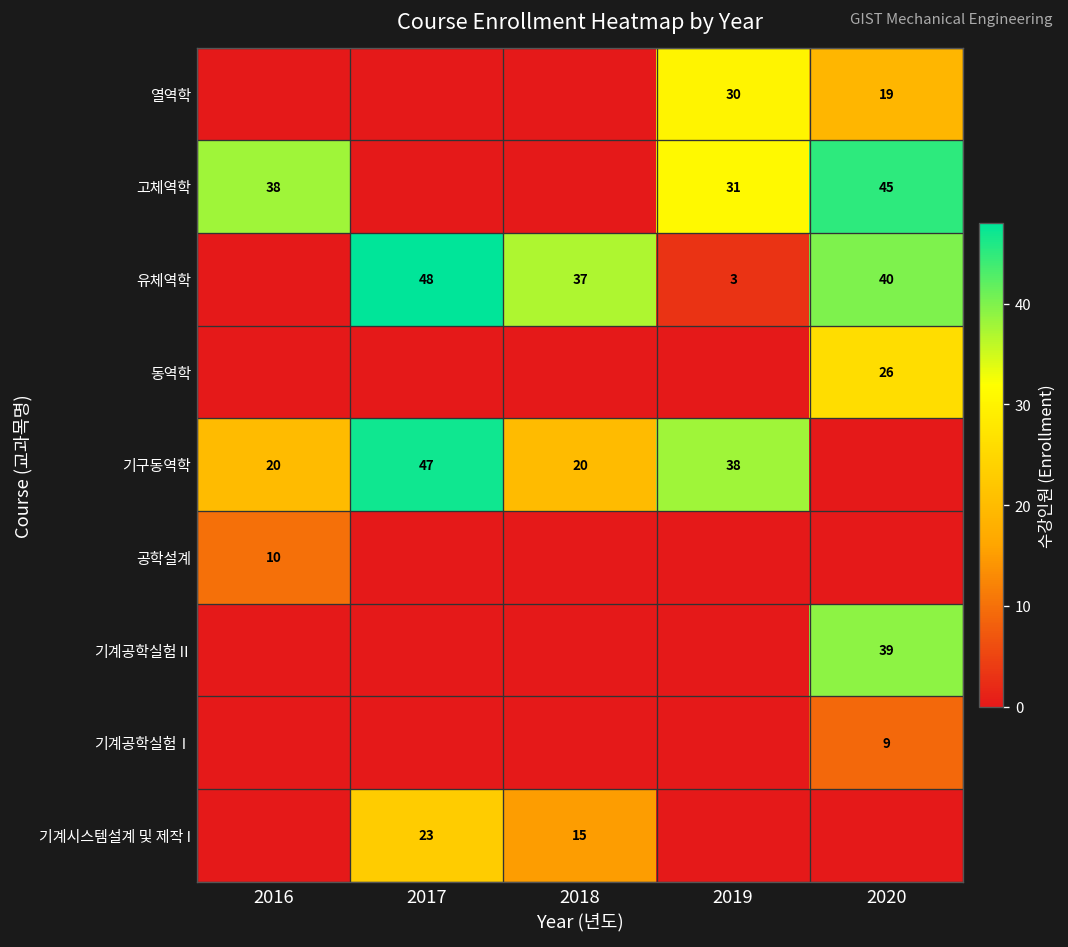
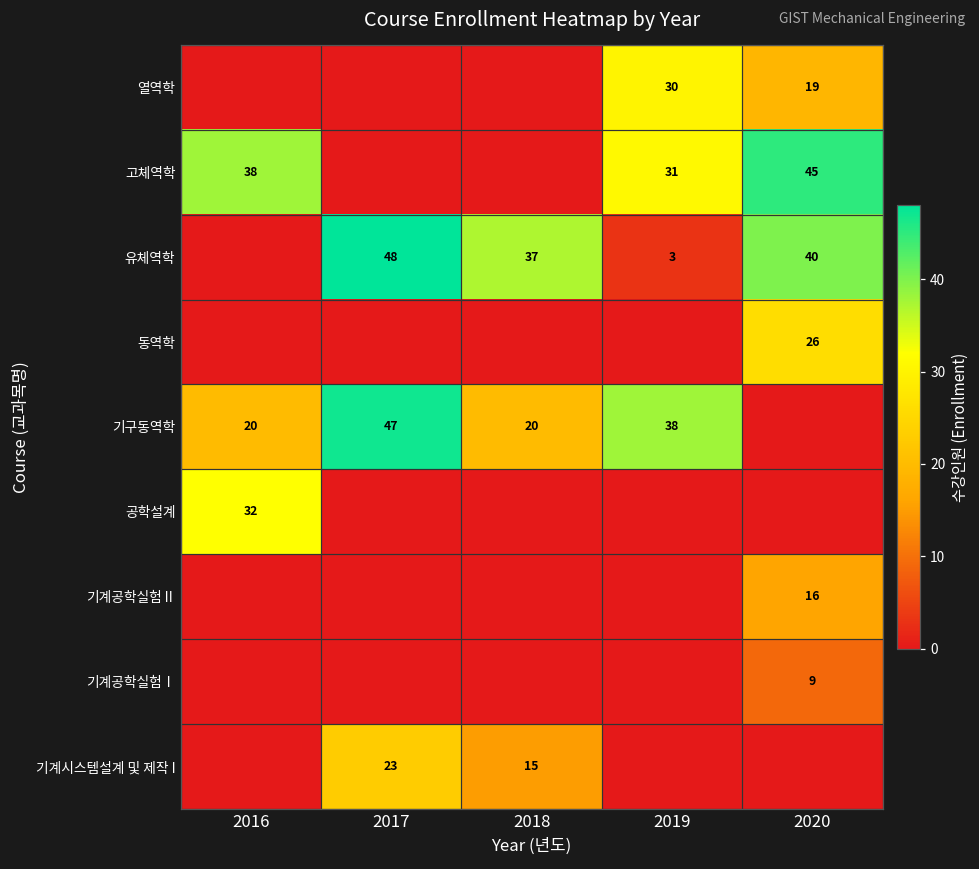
공학설계, 2016: 10 -> 32
기계공학실험Ⅱ, 2020: 39 -> 16
